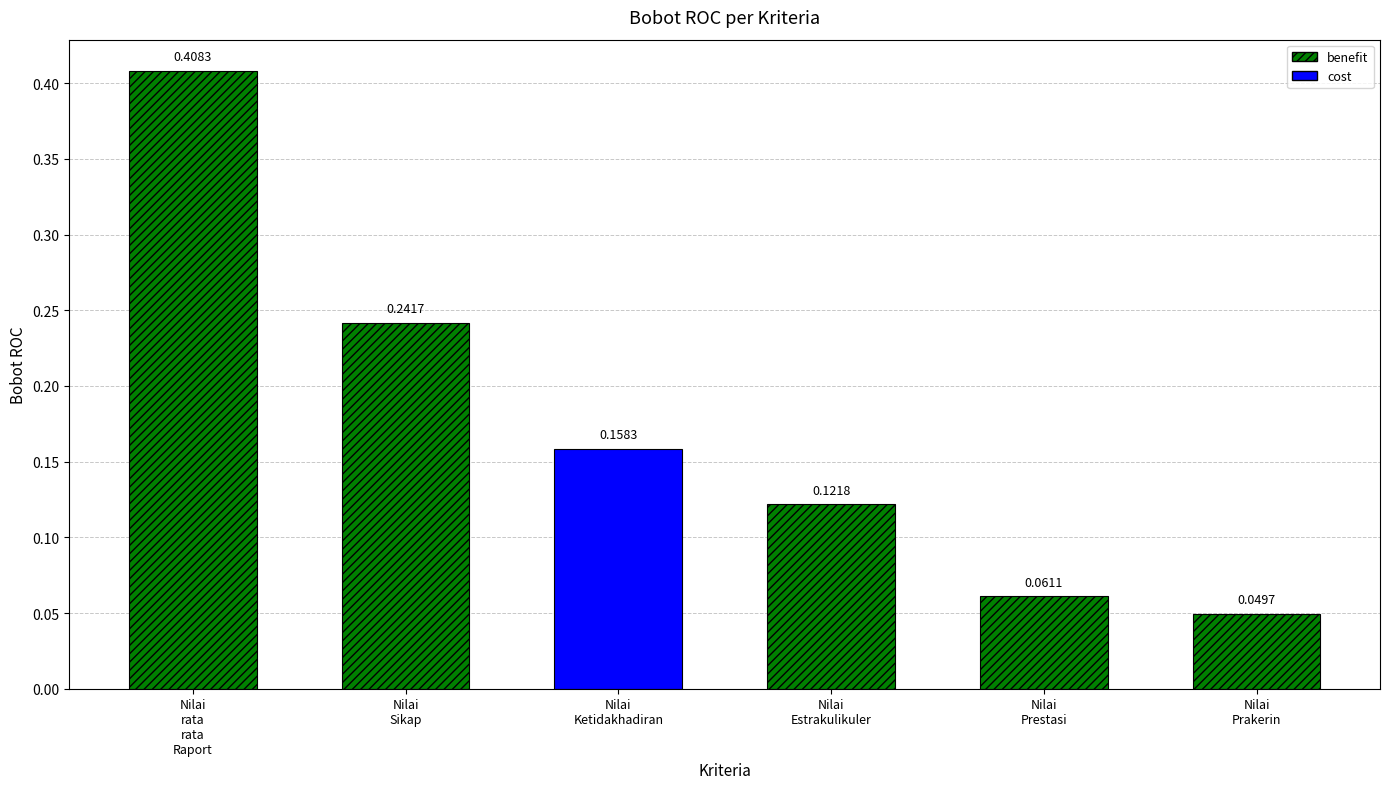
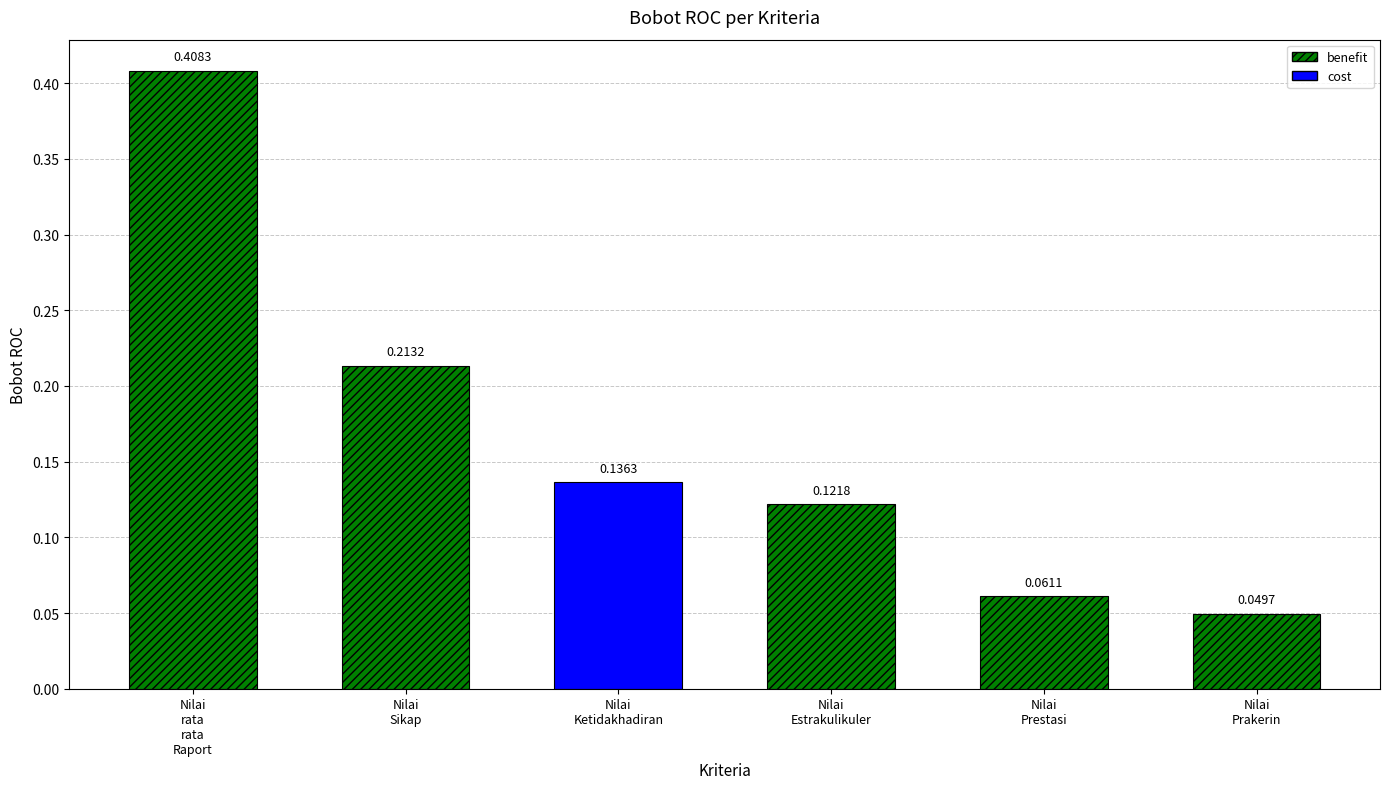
Nilai Sikap: 0.2417 -> 0.2132
Nilai Ketidakhadiran: 0.1583 -> 0.1363
